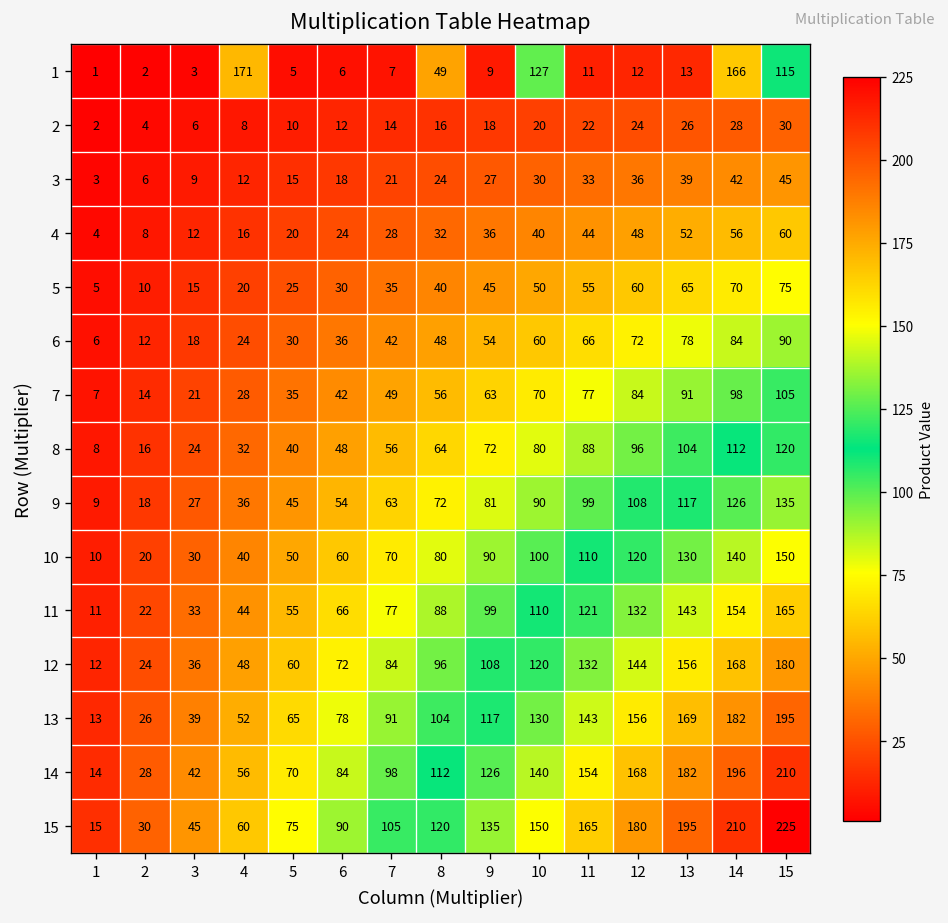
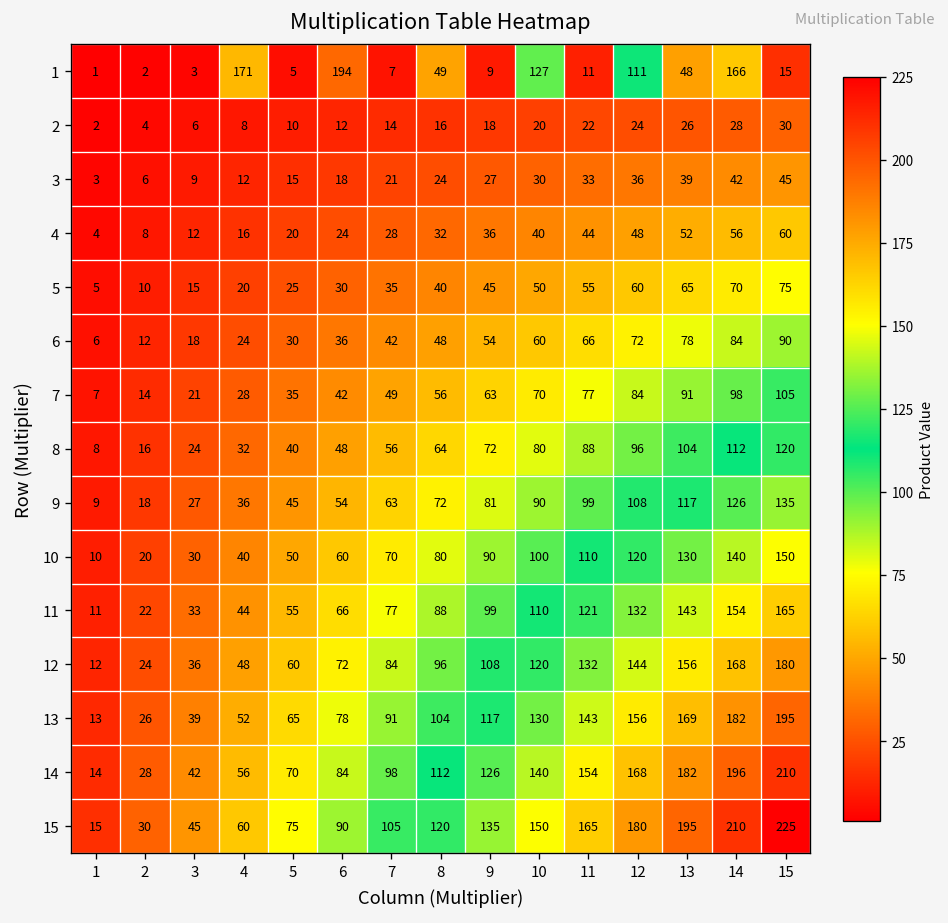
1, 6: 6 -> 194
1, 12: 12 -> 111
1, 13: 13 -> 48
1, 15: 115 -> 15
